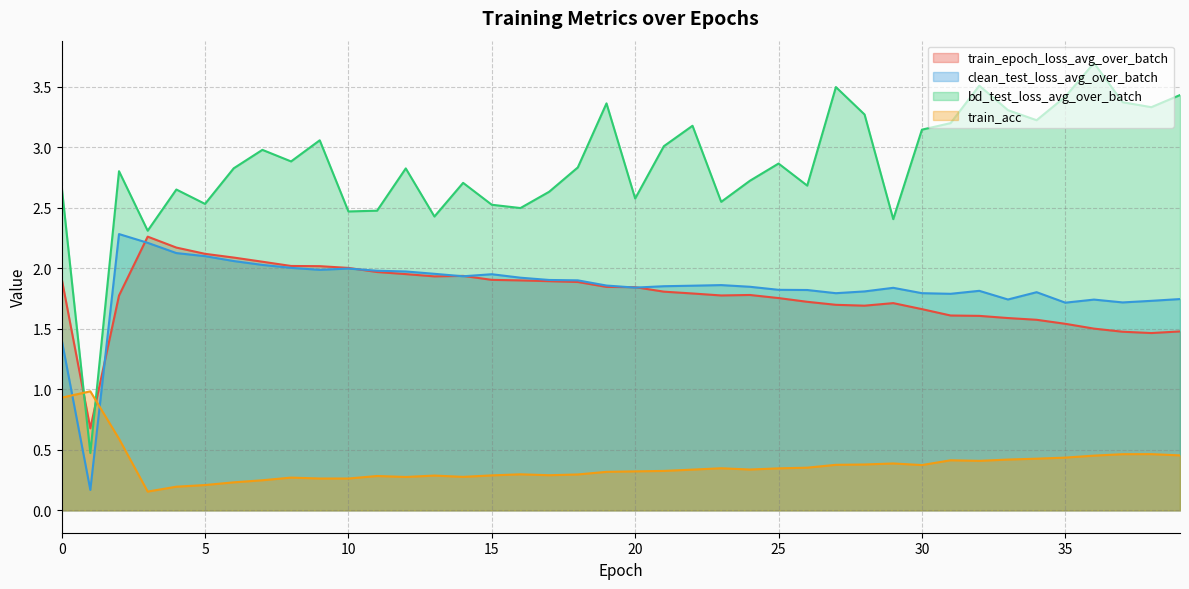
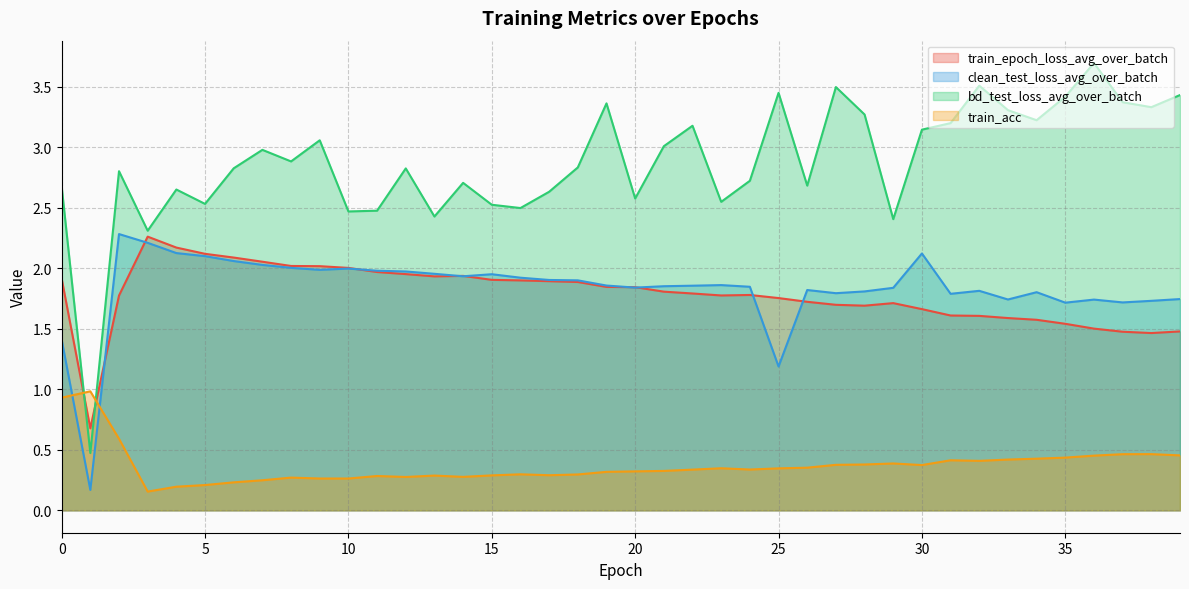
clean_test_loss_avg_over_batch, 25: 1.82 -> 1.19
bd_test_loss_avg_over_batch, 25: 2.87 -> 3.45
clean_test_loss_avg_over_batch, 30: 1.80 -> 2.12
